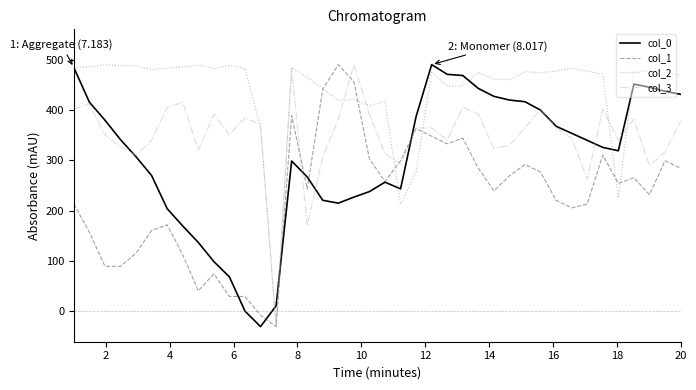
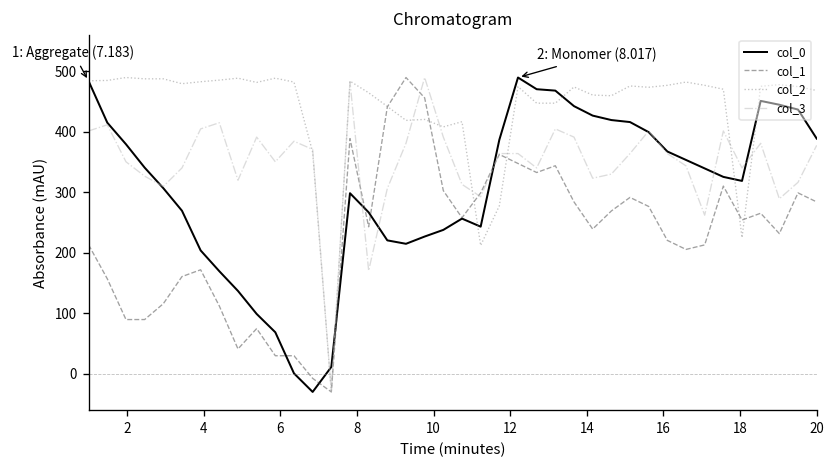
col_0, 20: 430 -> 390
